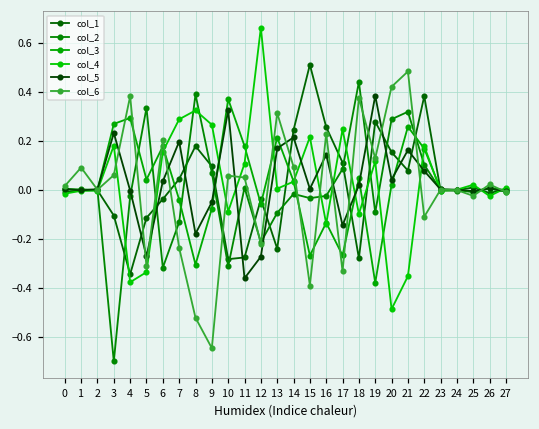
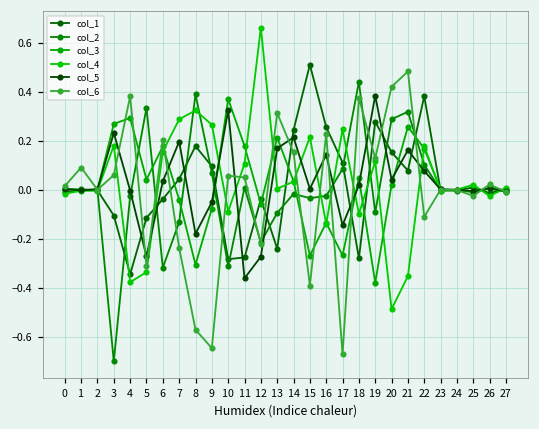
col_6, 8: -0.52 -> -0.57
col_6, 14: 0.10 -> 0.15
col_6, 17: -0.33 -> -0.67
